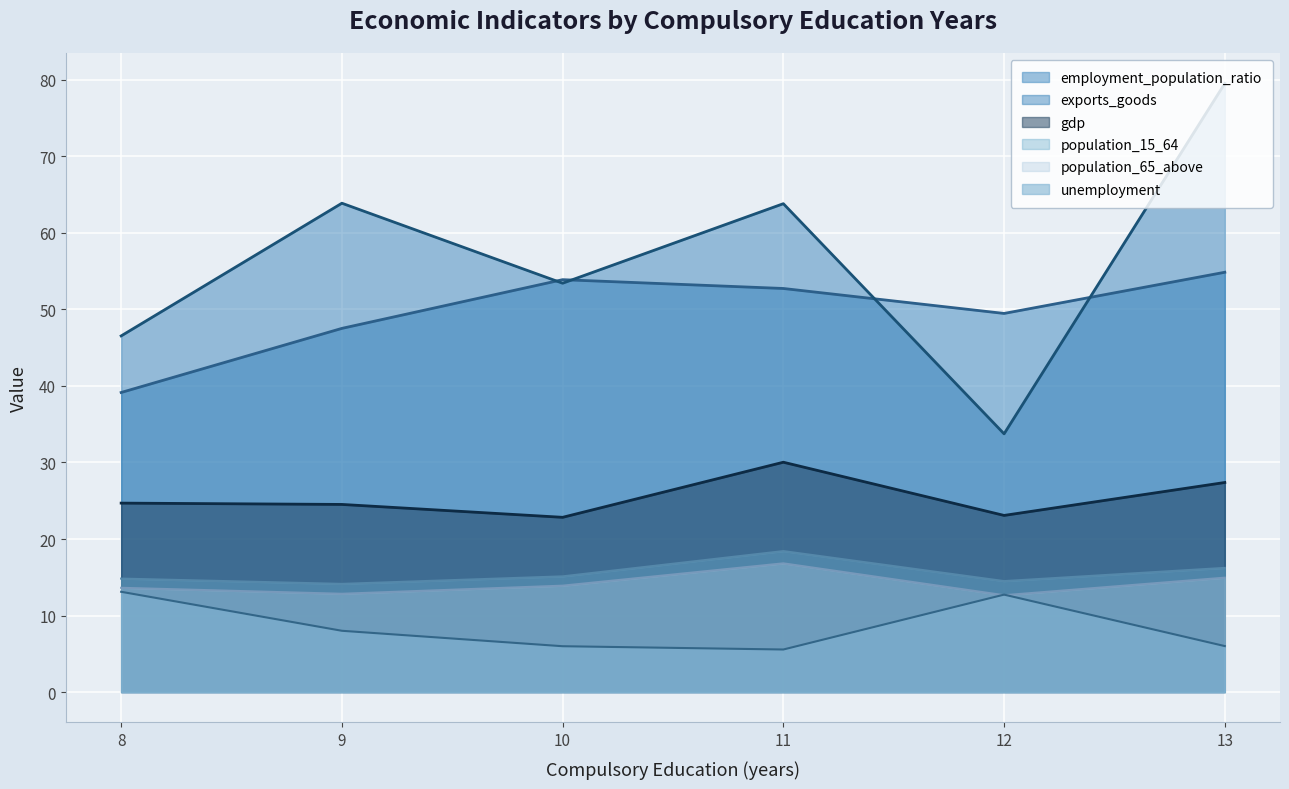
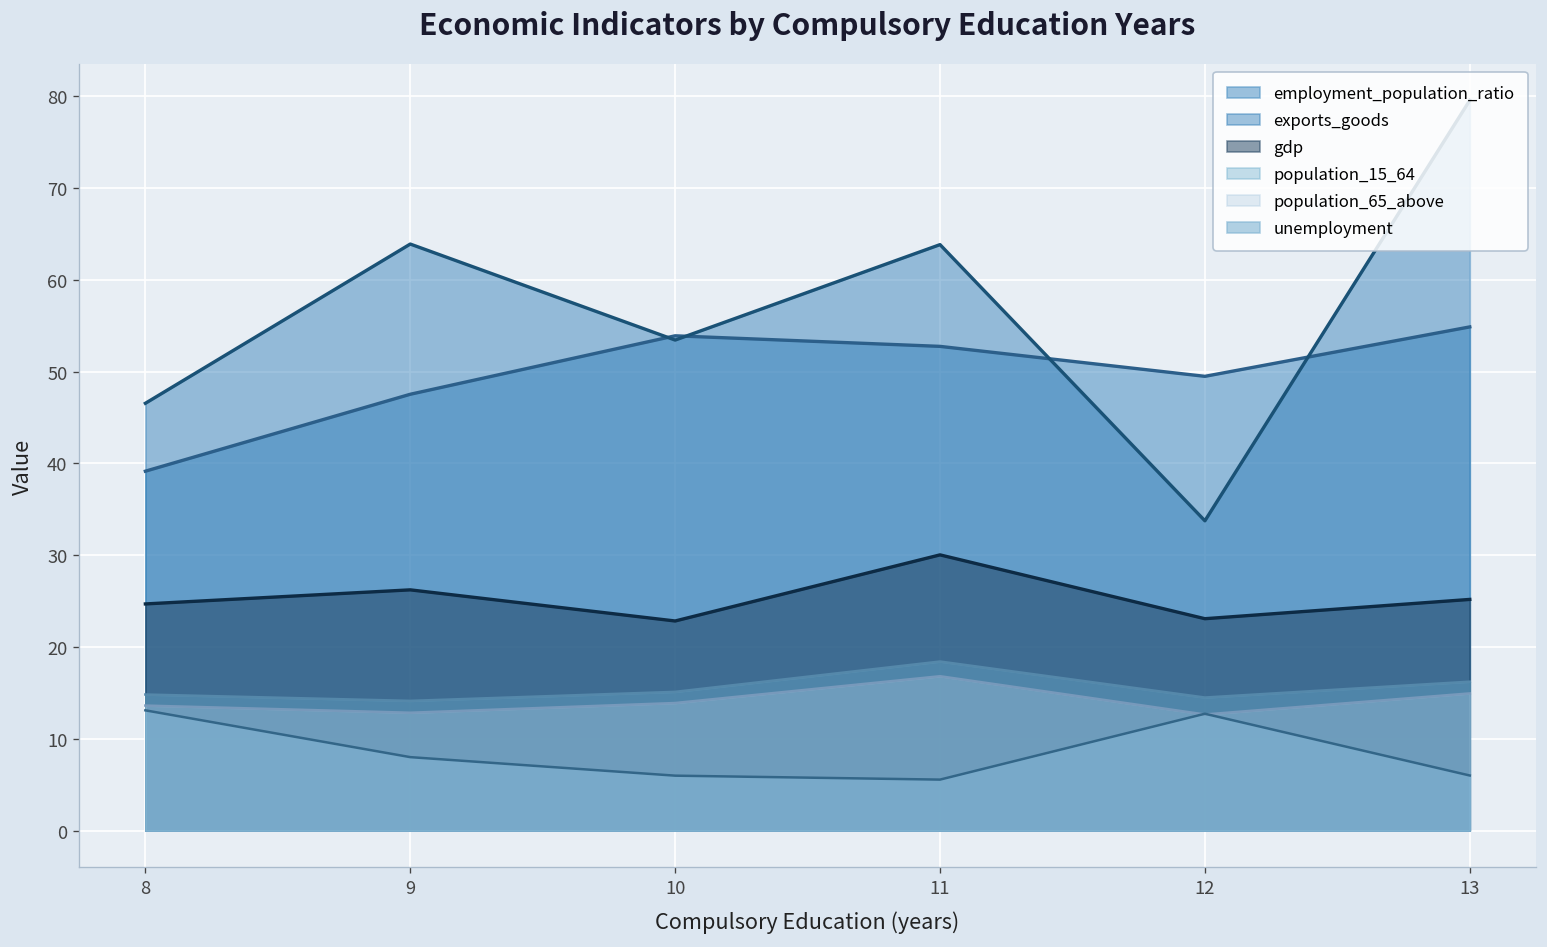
gdp, 9: 25 -> 26
gdp, 13: 27 -> 25
